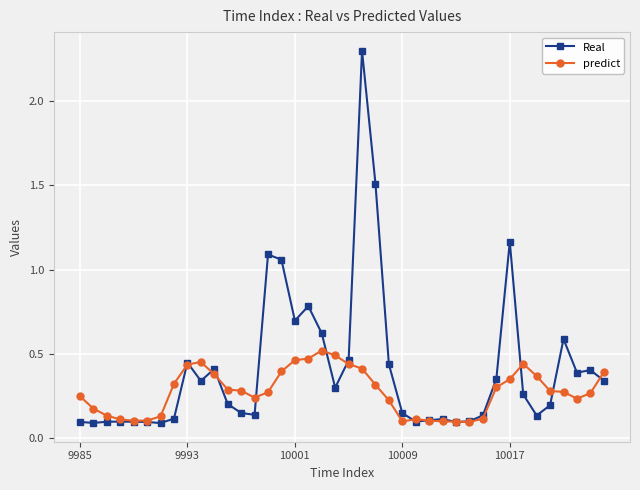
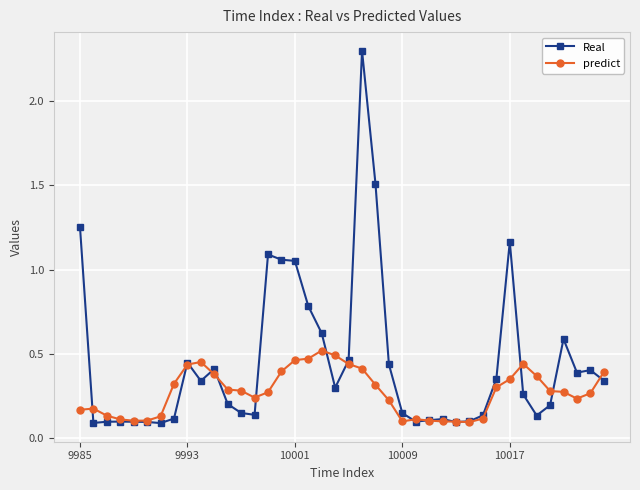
Real, 9985: 0.10 -> 1.25
predict, 9985: 0.25 -> 0.17
Real, 10001: 0.70 -> 1.05
